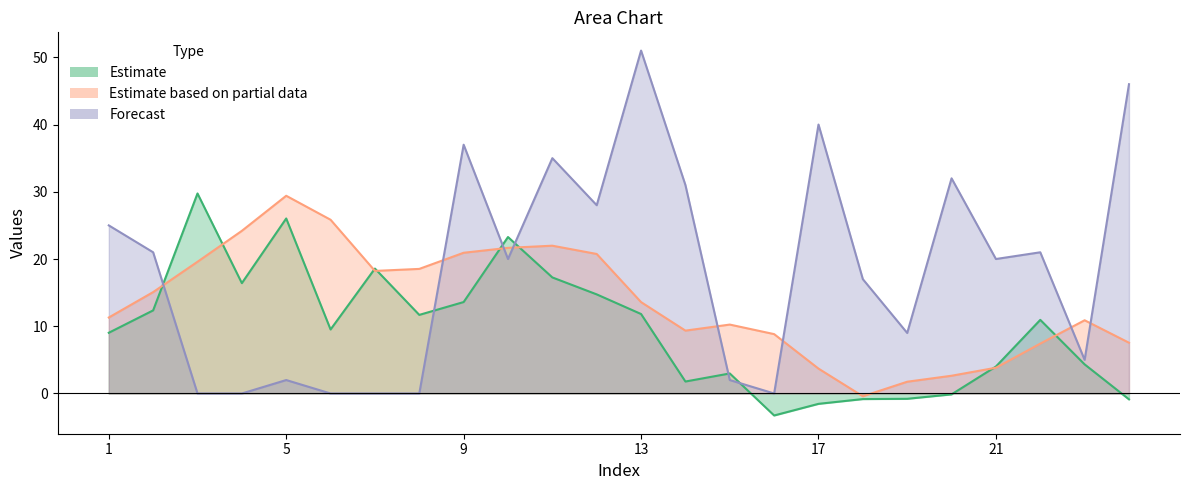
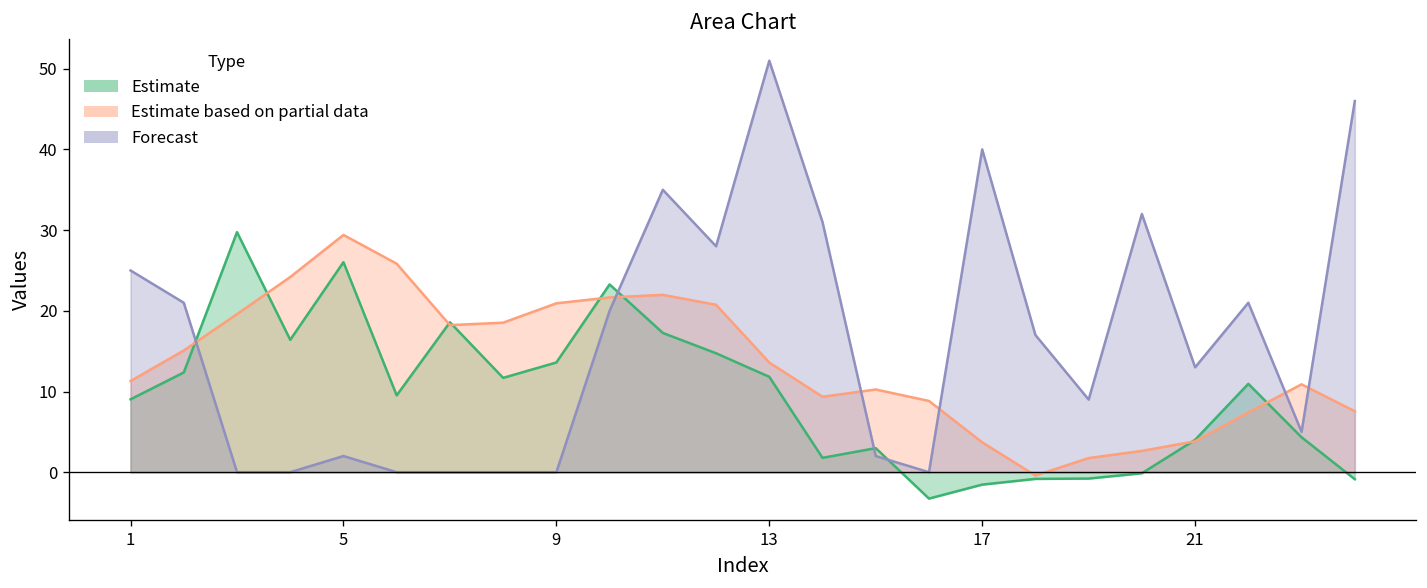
Forecast, 9: 37 -> 0
Forecast, 21: 20 -> 13
